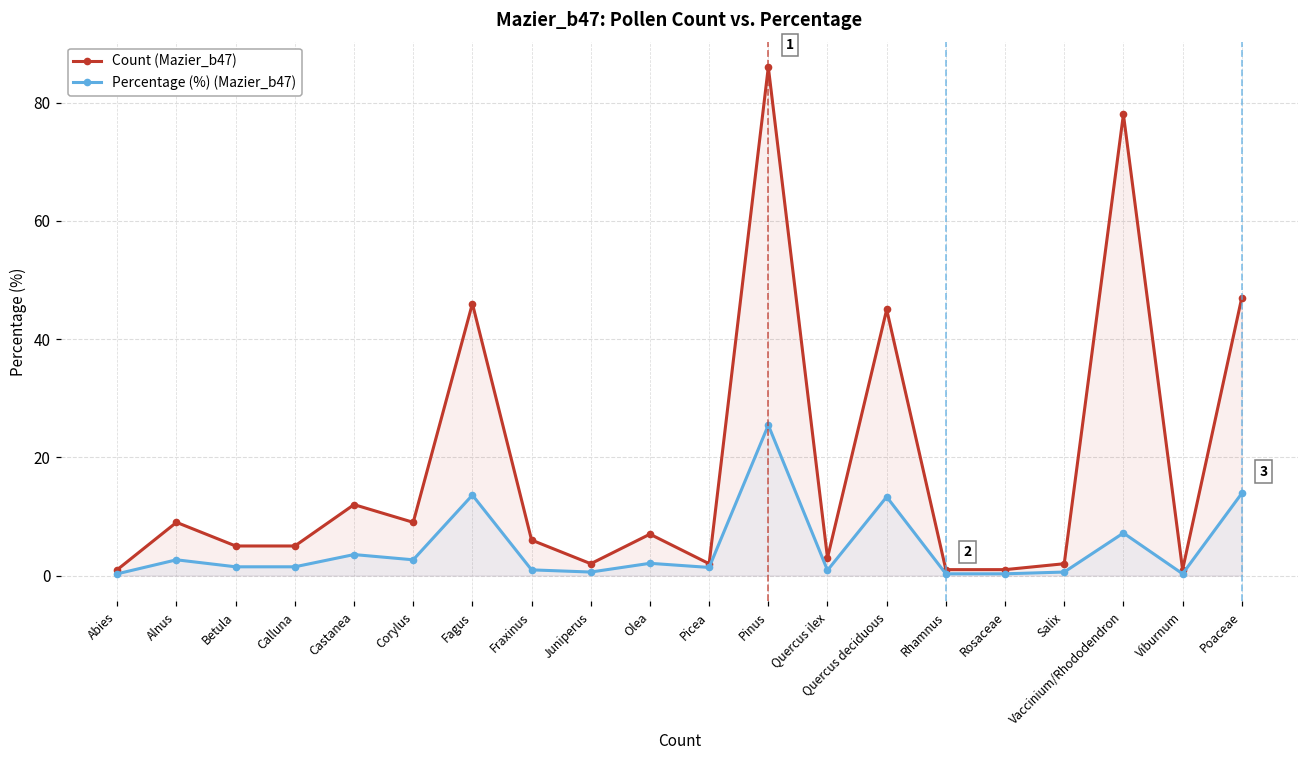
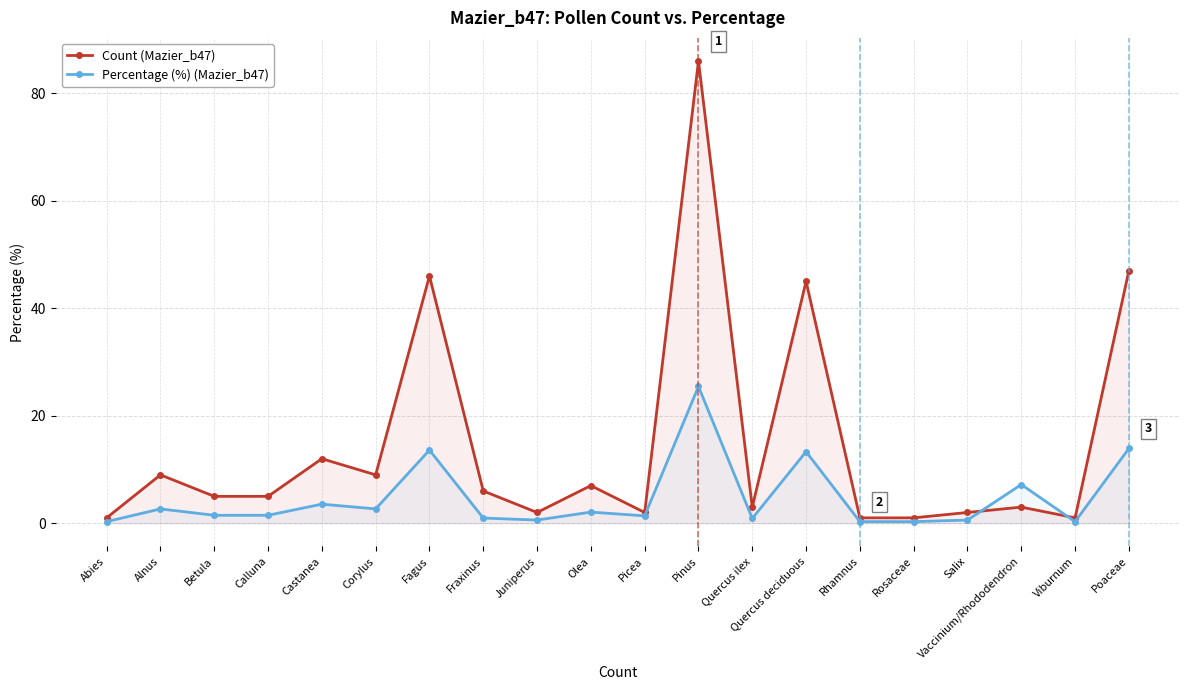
Count (Mazier_b47), Vaccinium/Rhododendron: 78 -> 3
